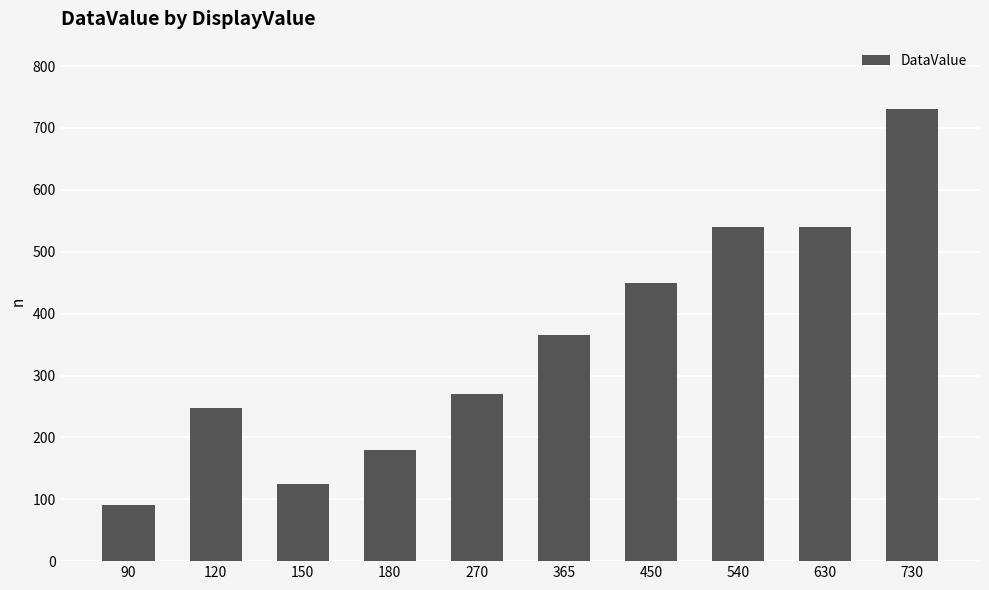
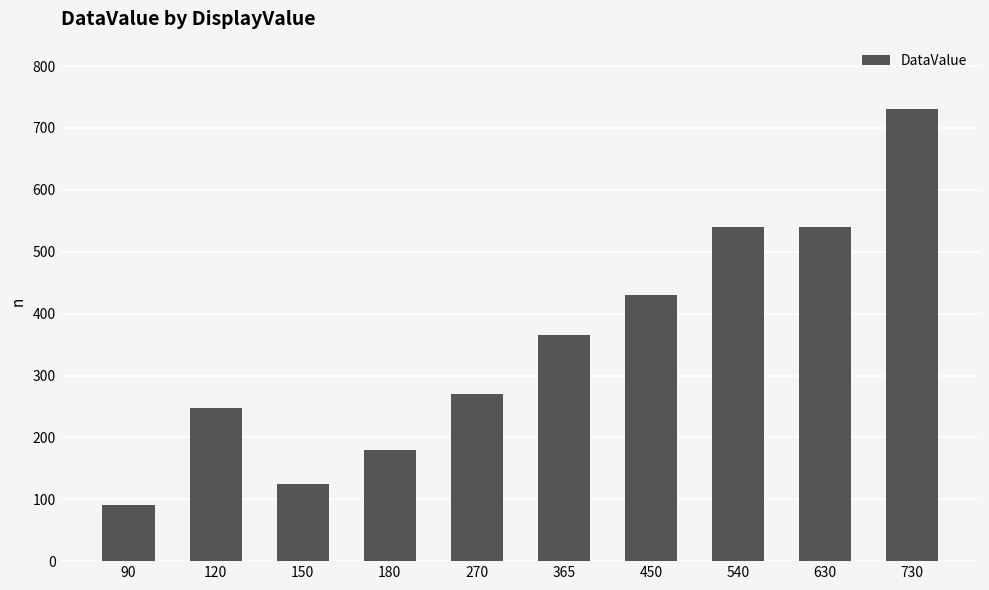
450: 450 -> 430
